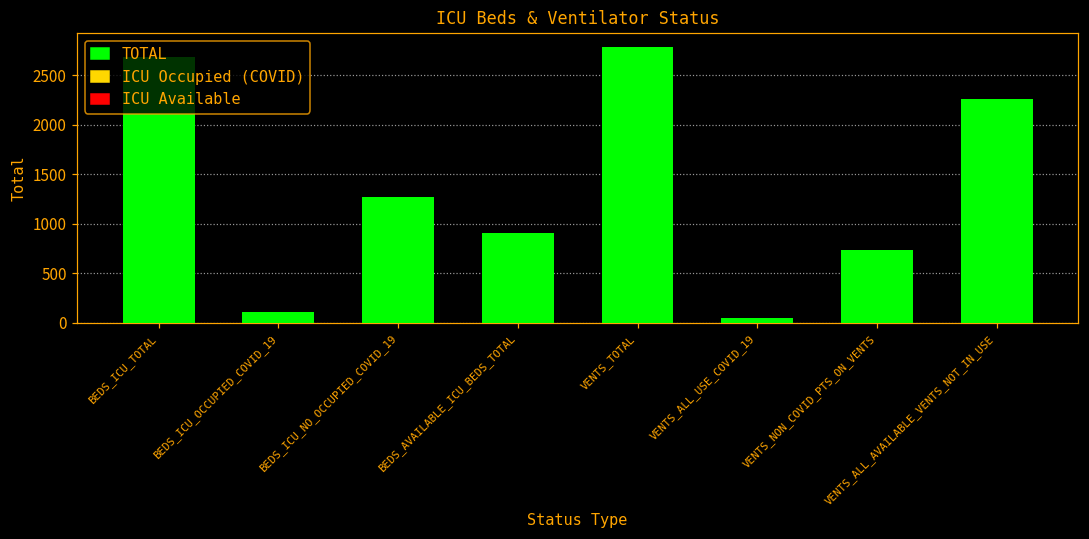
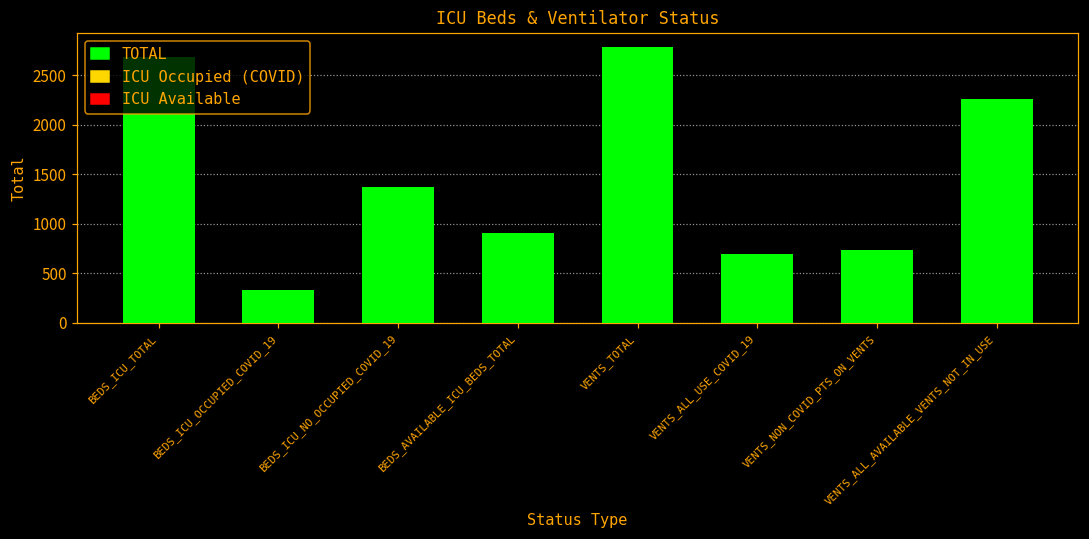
BEDS_ICU_OCCUPIED_COVID_19: 100 -> 300
BEDS_ICU_NO_OCCUPIED_COVID_19: 1300 -> 1400
VENTS_ALL_USE_COVID_19: 0 -> 700
